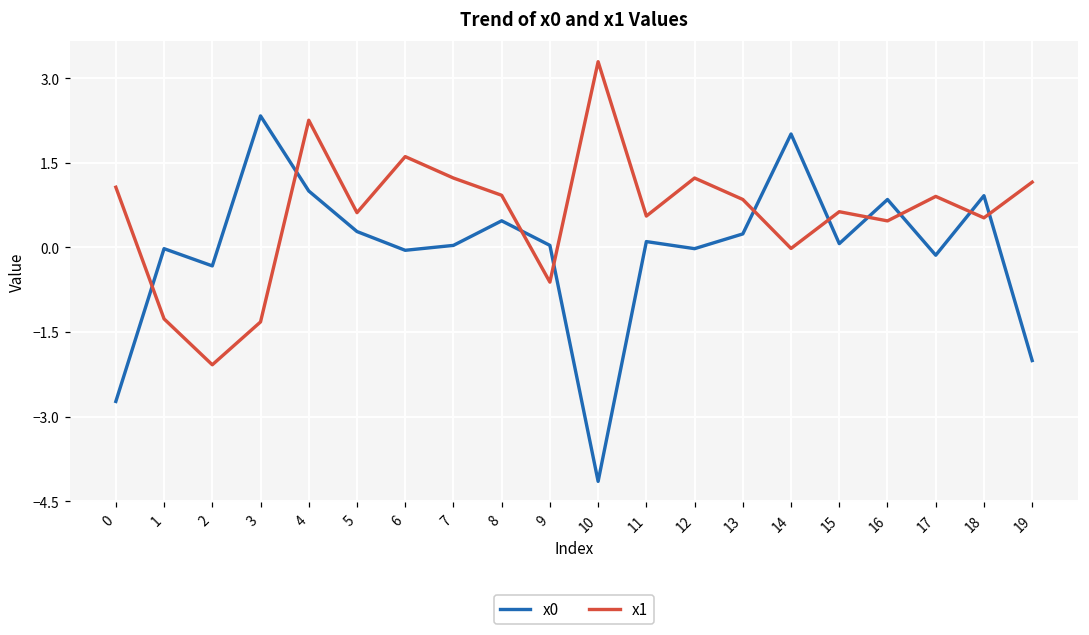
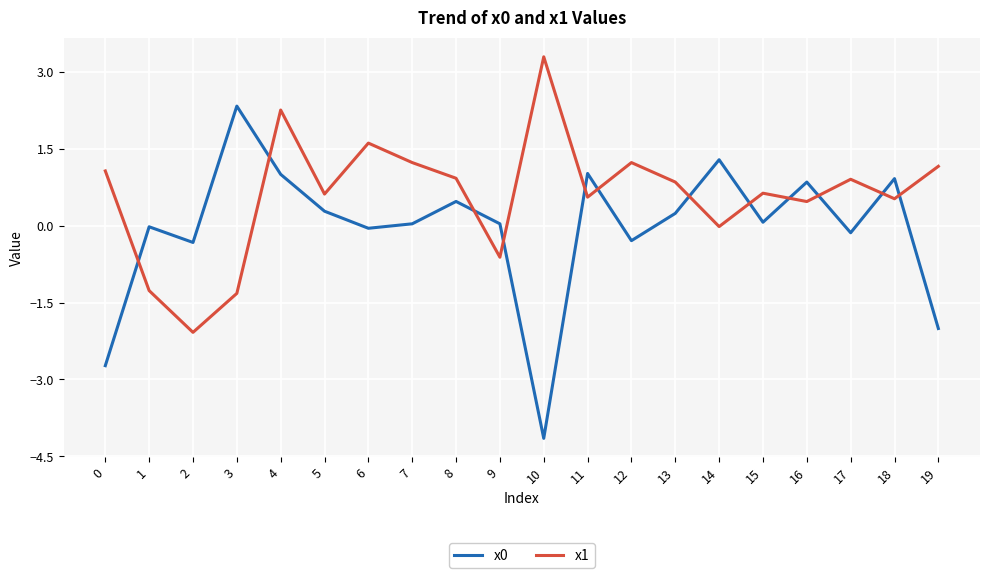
x0, 11: 0.1 -> 1.0
x0, 12: 0.0 -> -0.3
x0, 14: 2.0 -> 1.3
